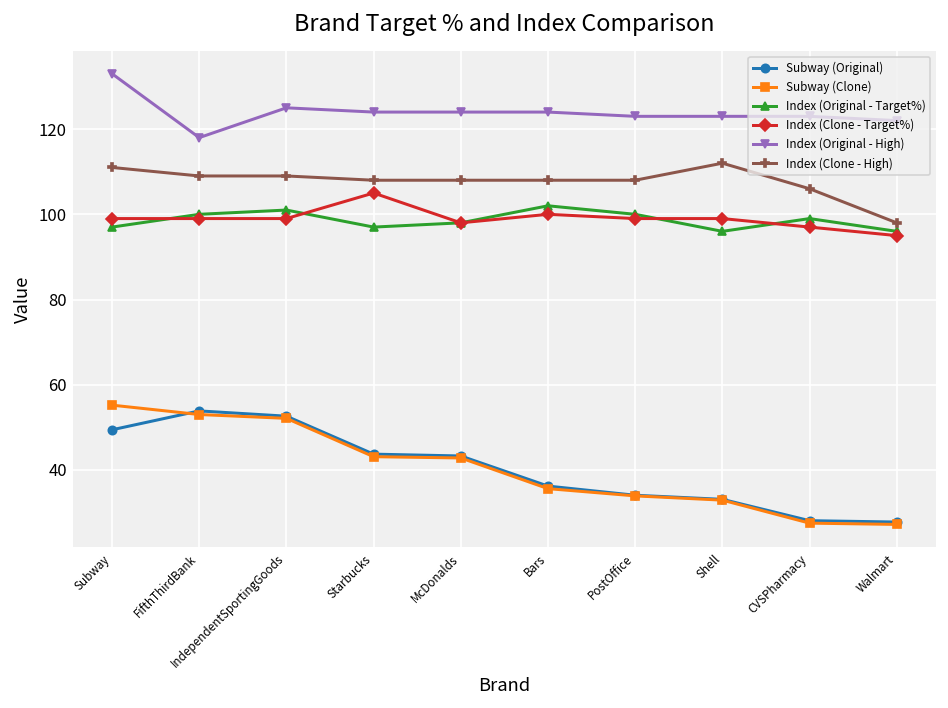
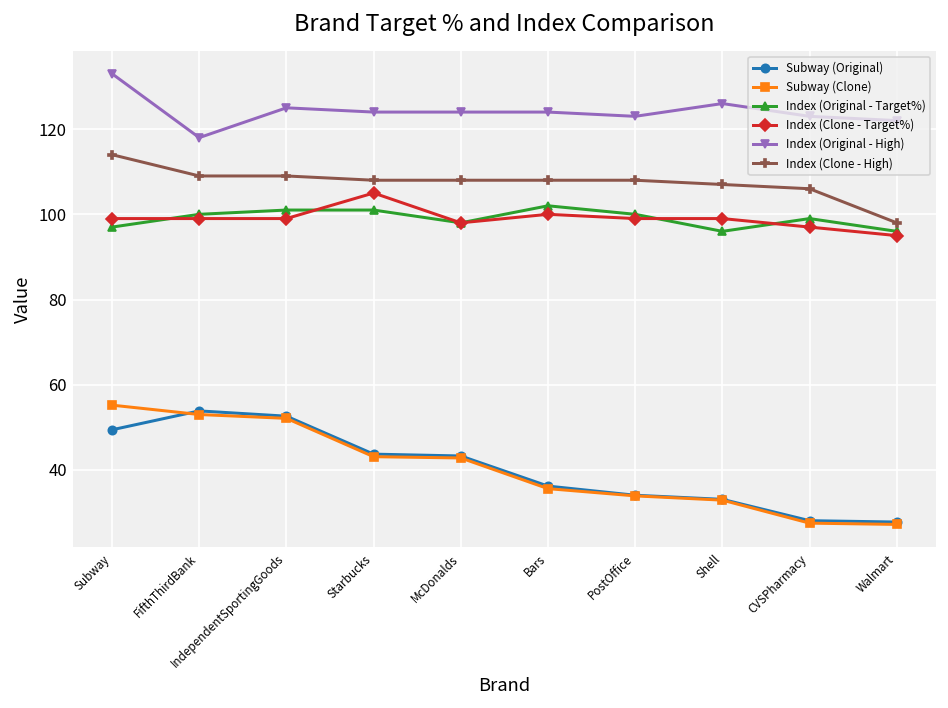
Index (Clone - High), Subway: 111 -> 114
Index (Original - Target%), Starbucks: 97 -> 101
Index (Original - High), Shell: 123 -> 126
Index (Clone - High), Shell: 112 -> 107
